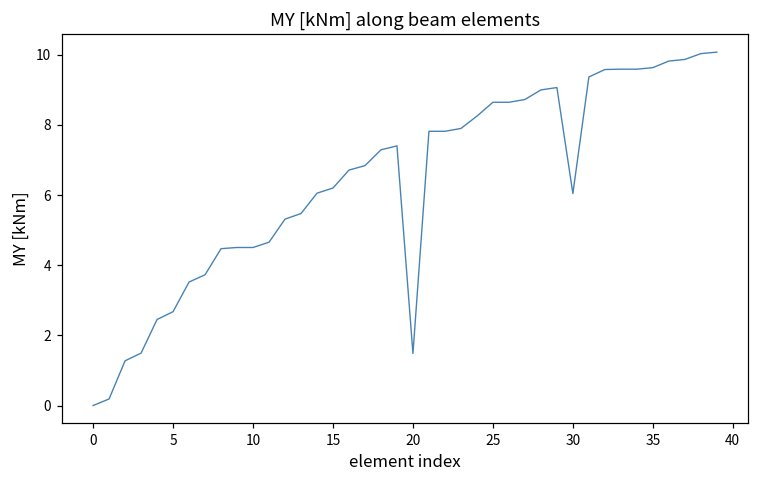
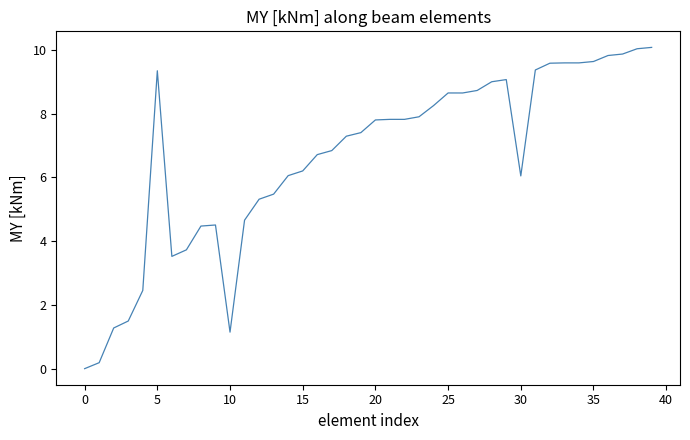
5: 2.7 -> 9.3
10: 4.5 -> 1.1
20: 1.5 -> 7.8
